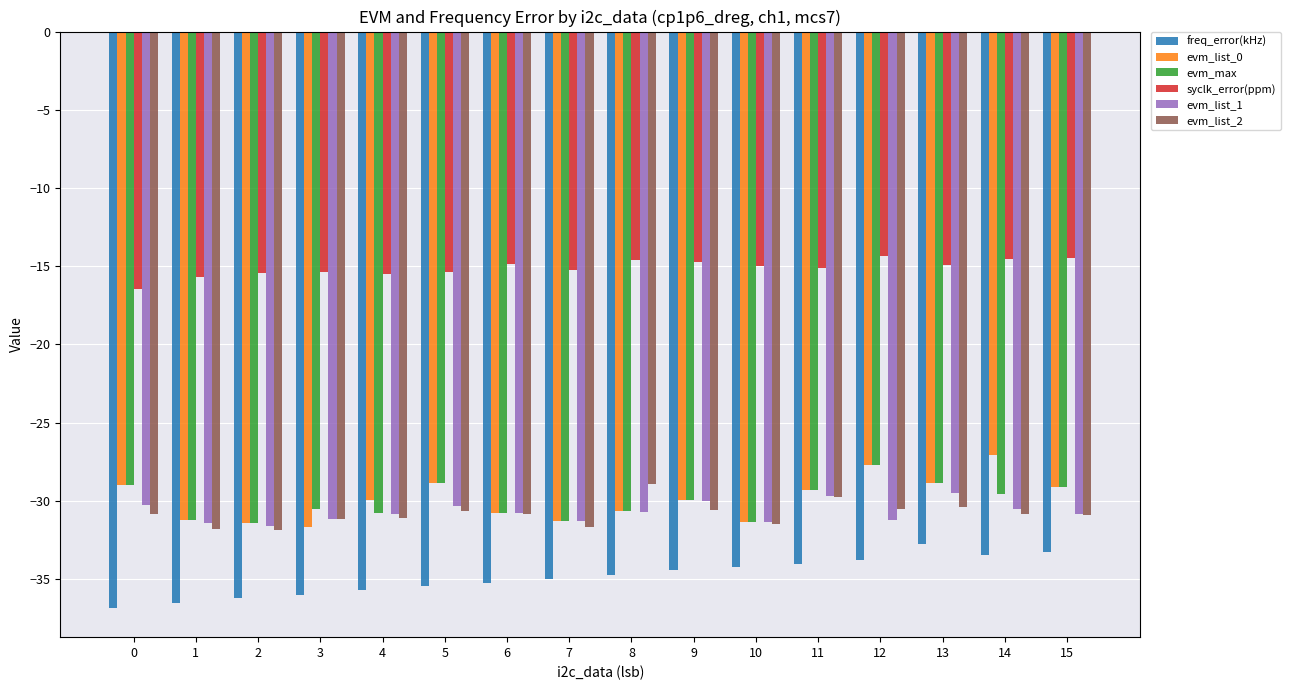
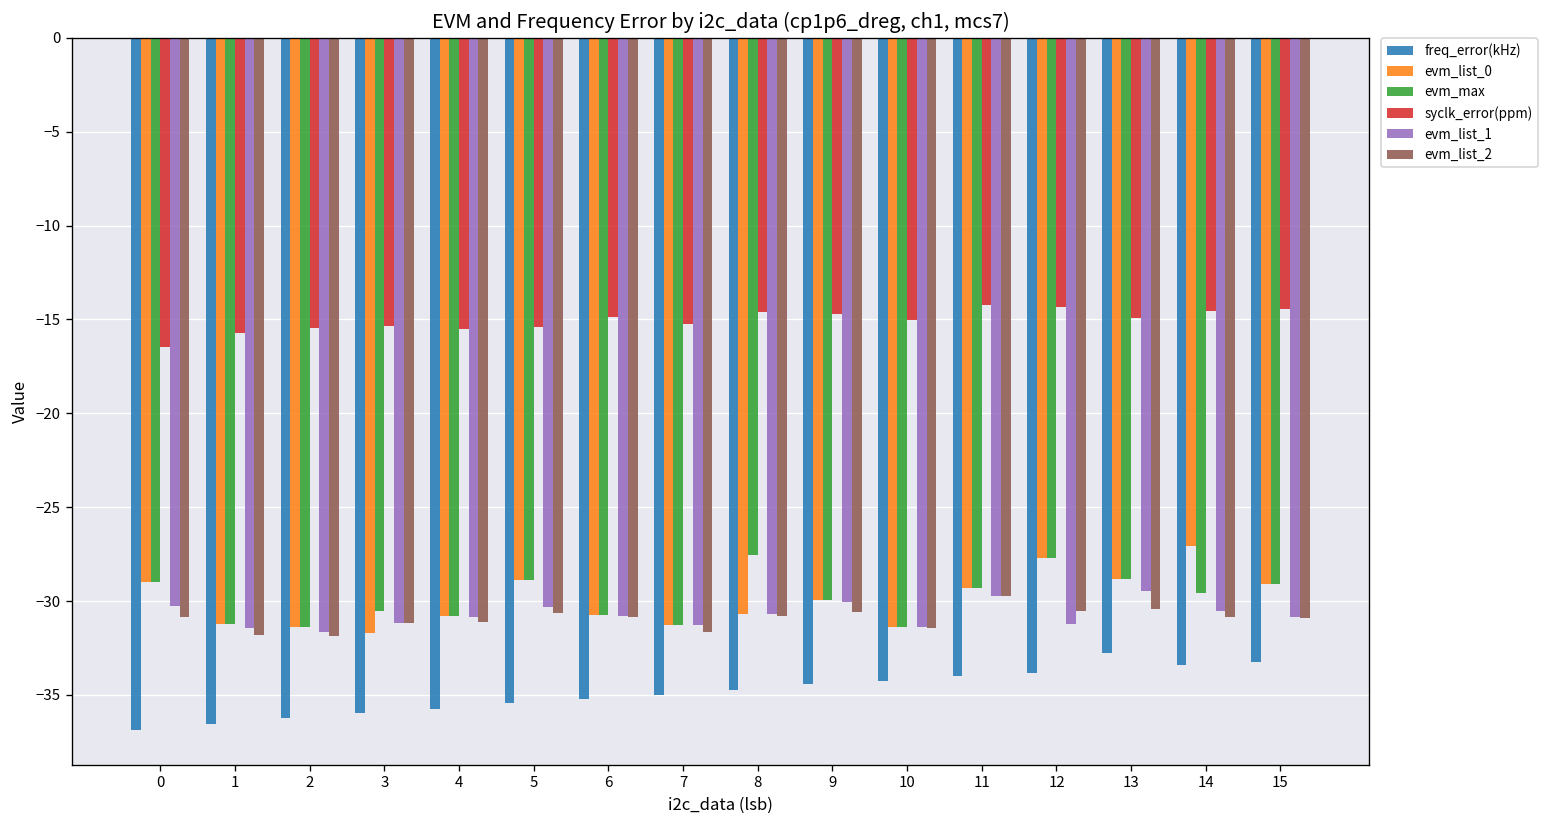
evm_list_0, 4: -30.0 -> -30.8
evm_max, 8: -30.7 -> -27.6
evm_list_2, 8: -28.9 -> -30.8
syclk_error(ppm), 11: -15.1 -> -14.2
